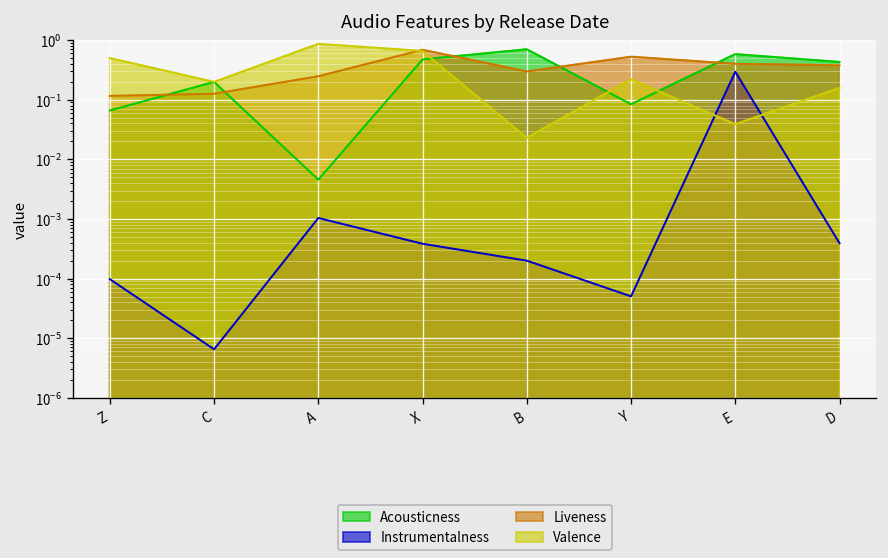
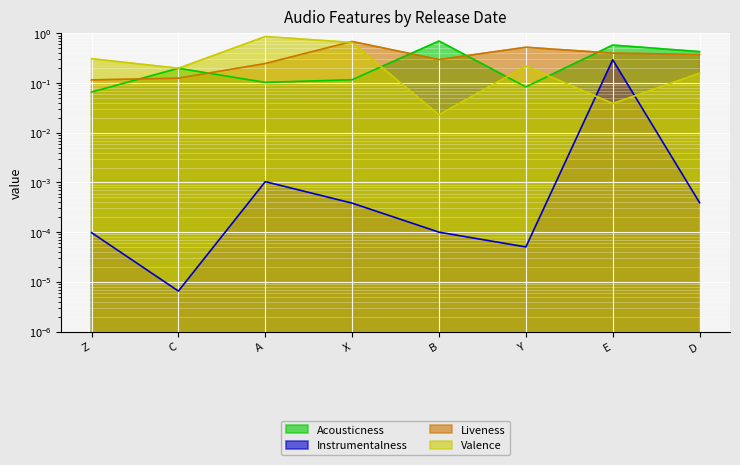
Valence, Z: 0.5 -> 0.3
Acousticness, A: 0.005 -> 0.10
Acousticness, X: 0.5 -> 0.12
Instrumentalness, B: 0.0002 -> 0.0001
